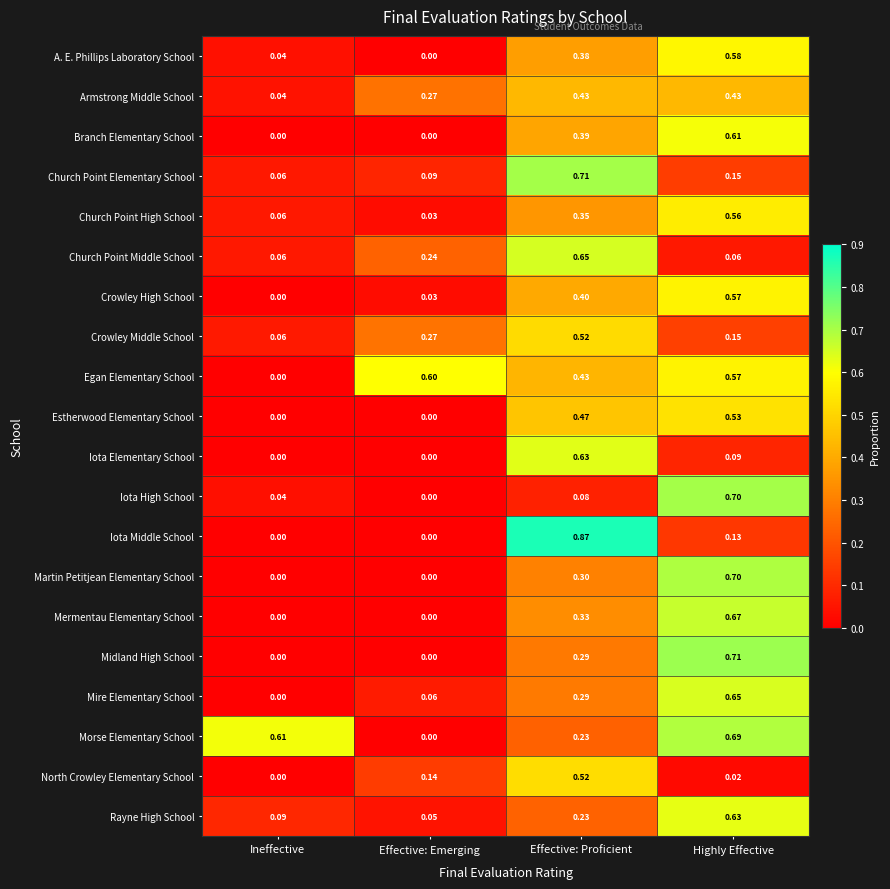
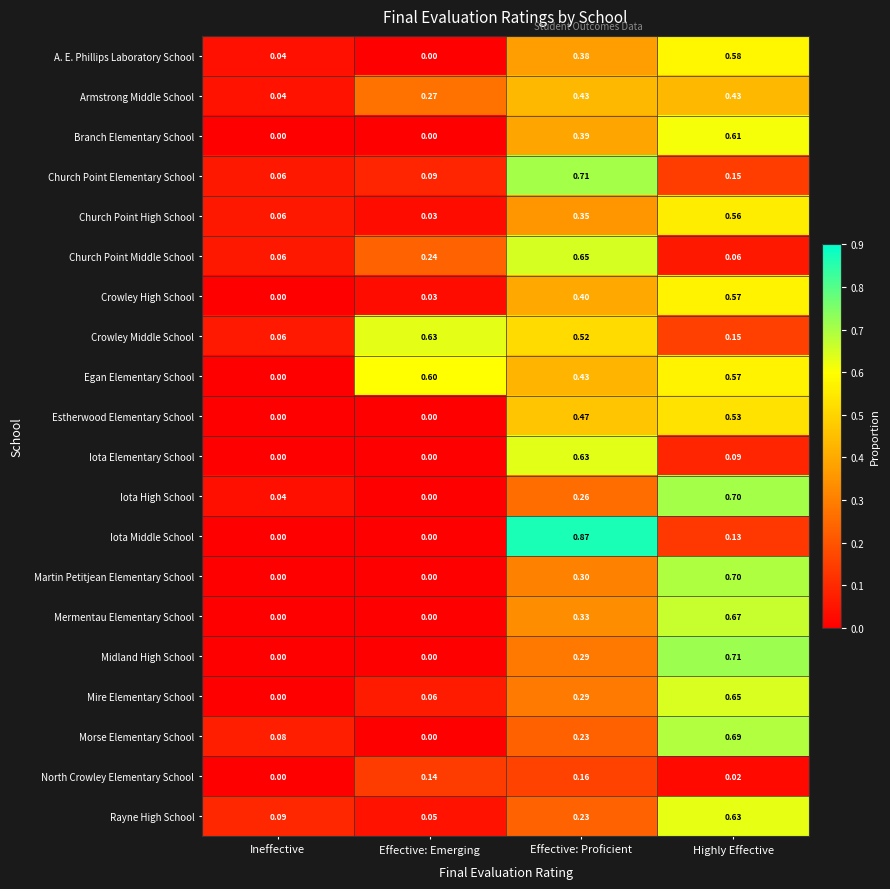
Crowley Middle School, Effective: Emerging: 0.27 -> 0.63
Iota High School, Effective: Proficient: 0.08 -> 0.26
Morse Elementary School, Ineffective: 0.61 -> 0.08
North Crowley Elementary School, Effective: Proficient: 0.52 -> 0.16
